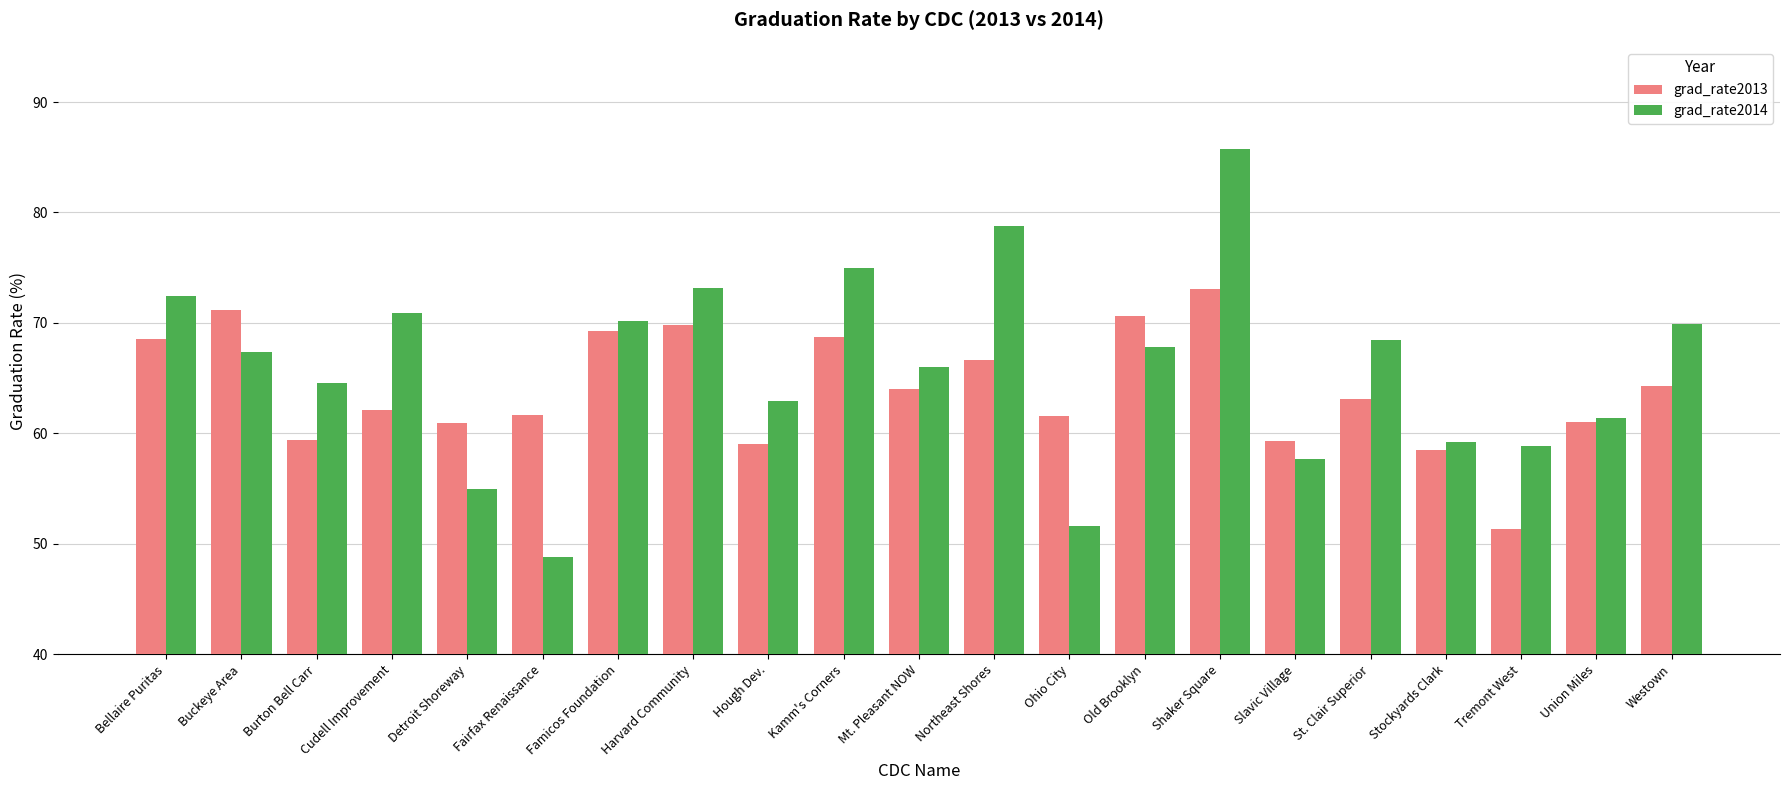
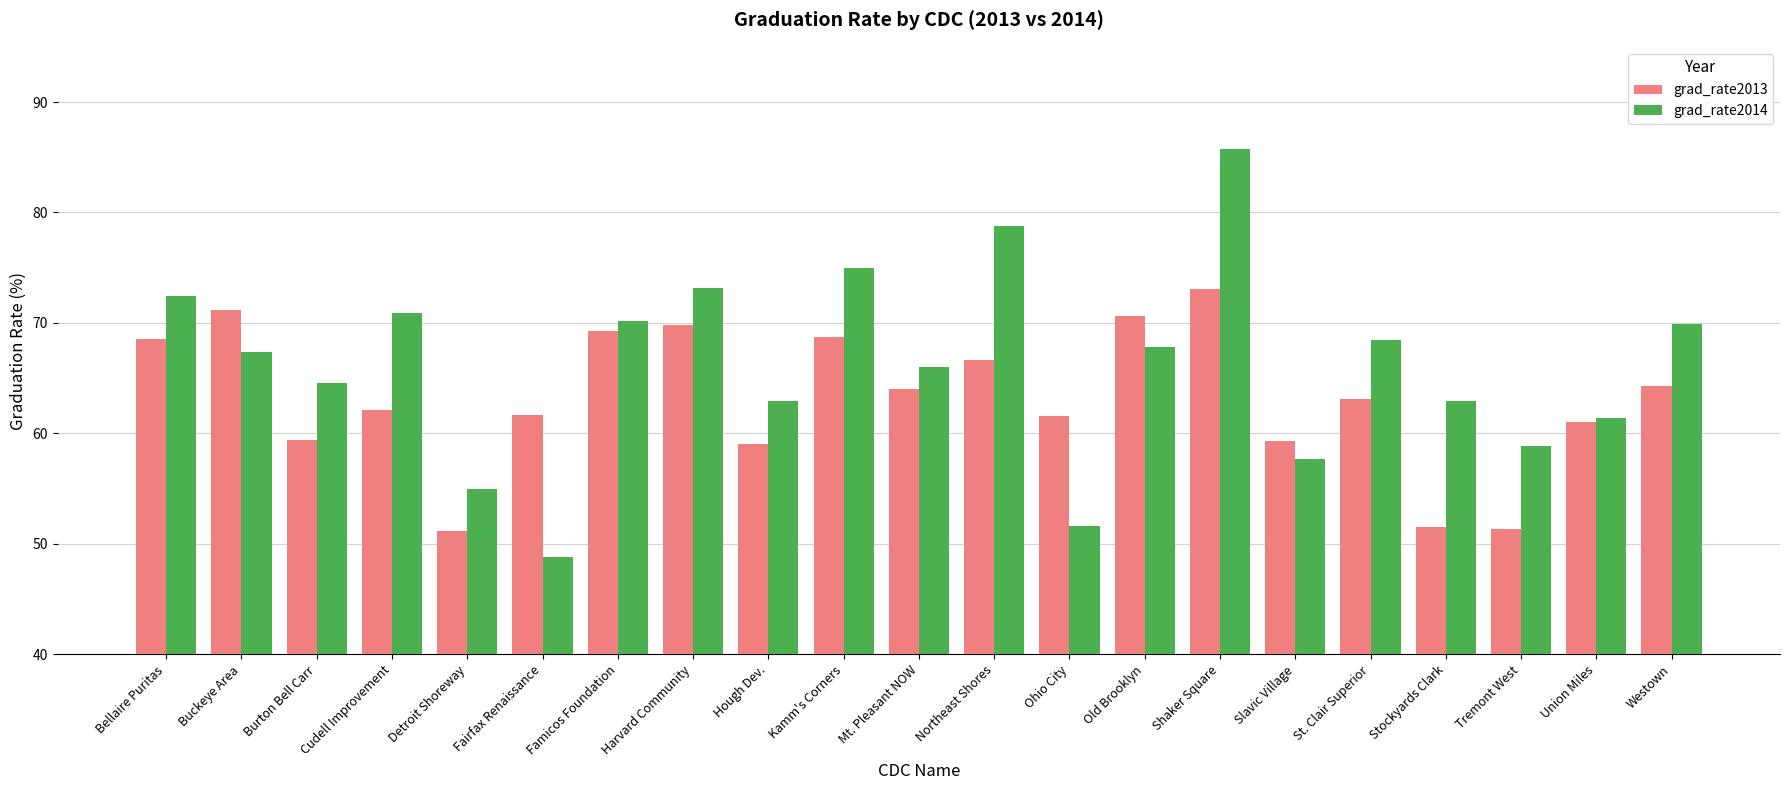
grad_rate2013, Detroit Shoreway: 61.0 -> 51.1
grad_rate2013, Stockyards Clark: 58.5 -> 51.6
grad_rate2014, Stockyards Clark: 59.2 -> 62.9
